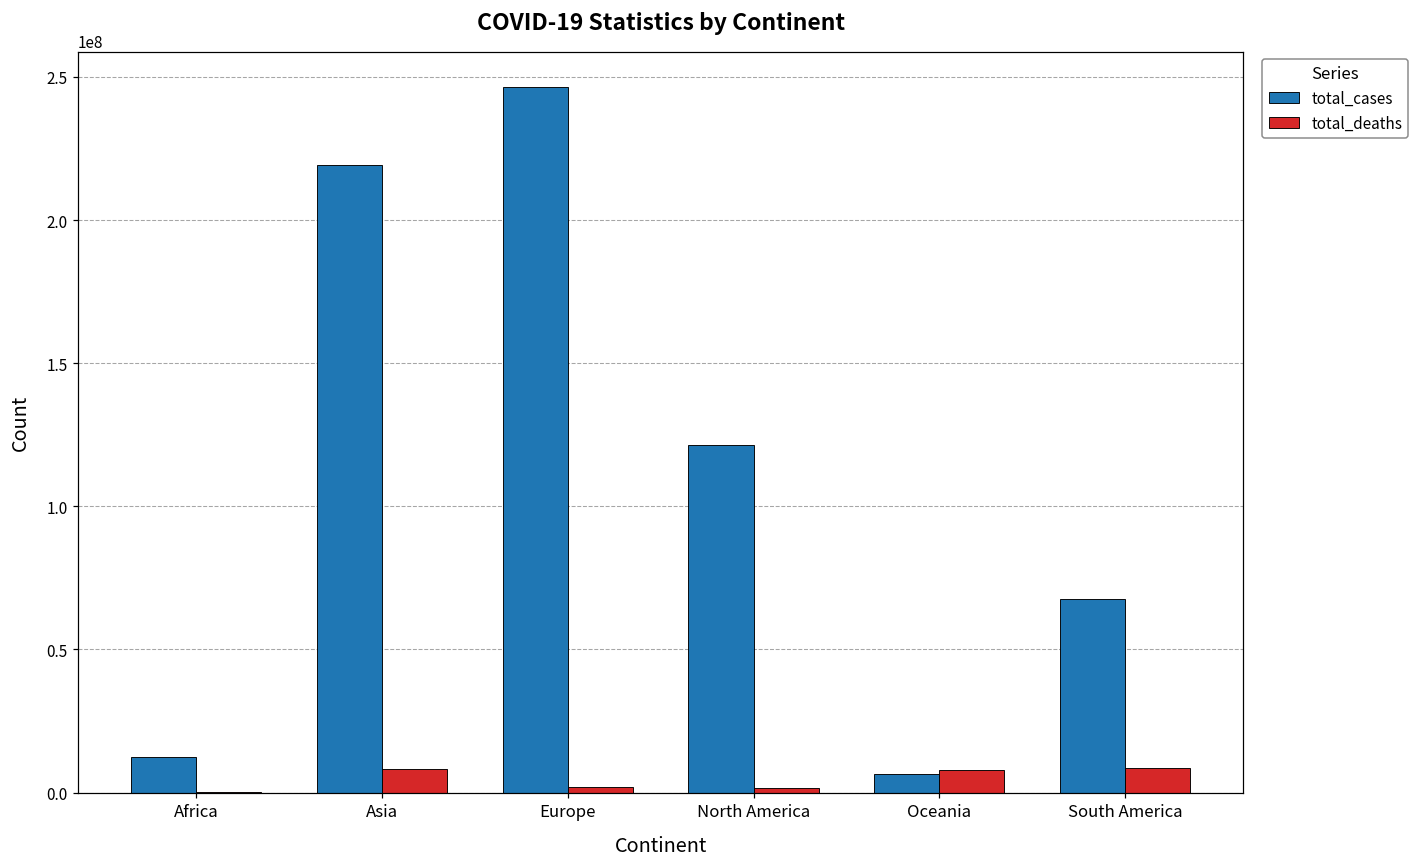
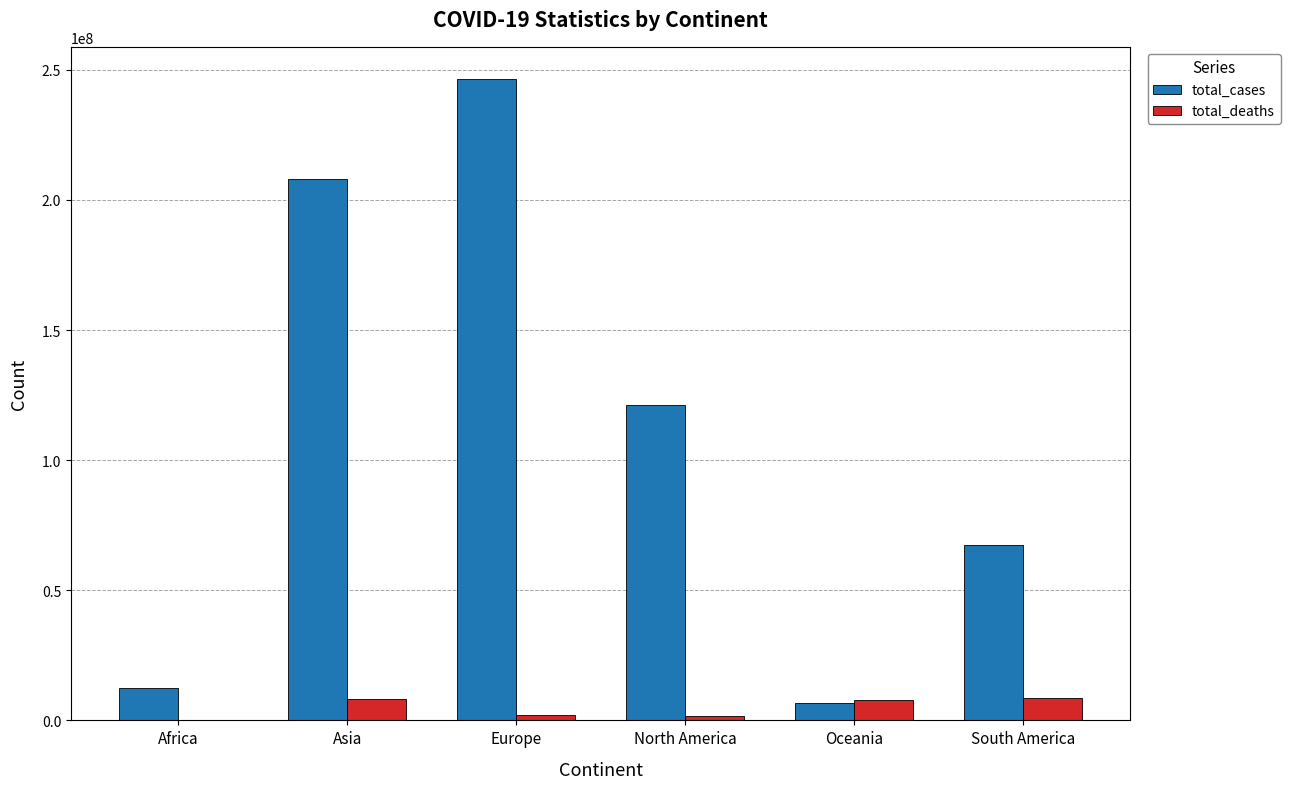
total_cases, Asia: 219000000 -> 208000000
